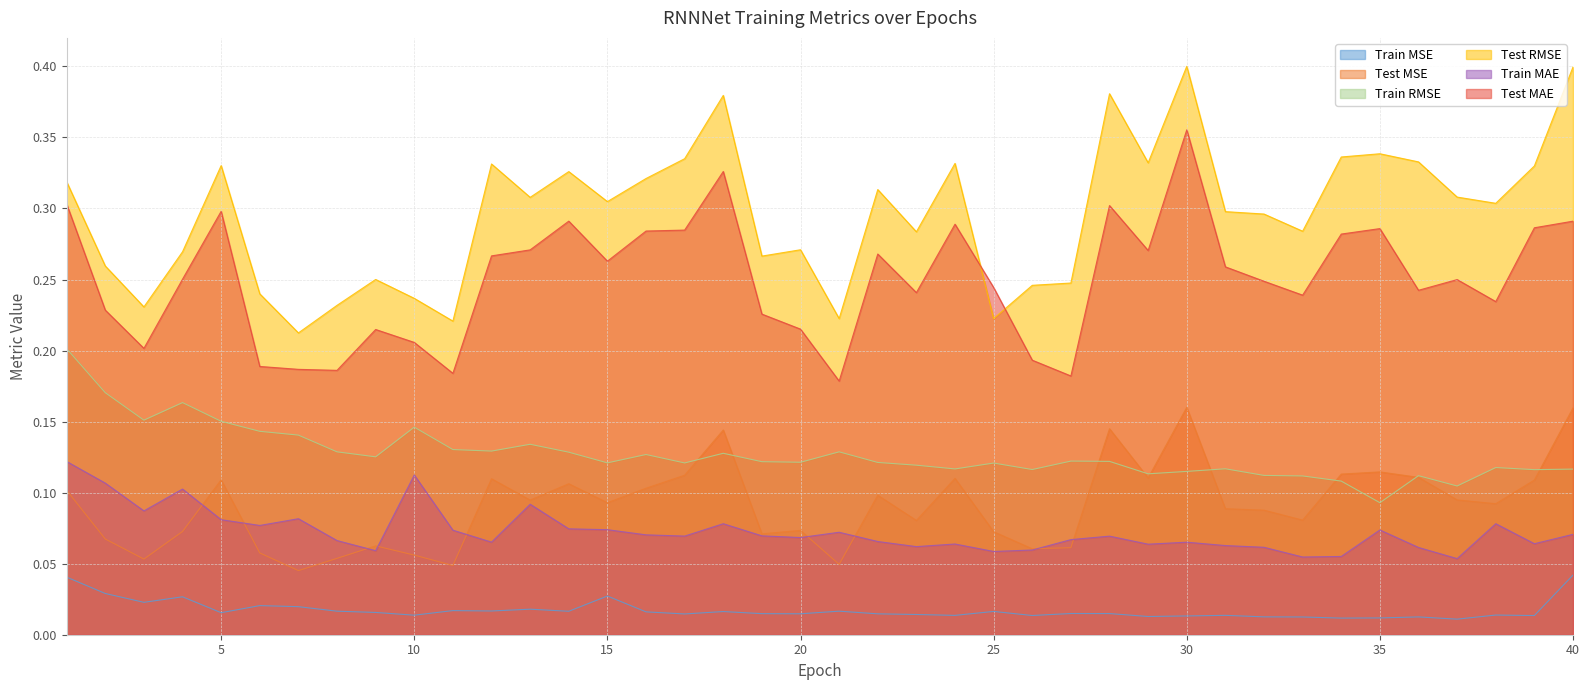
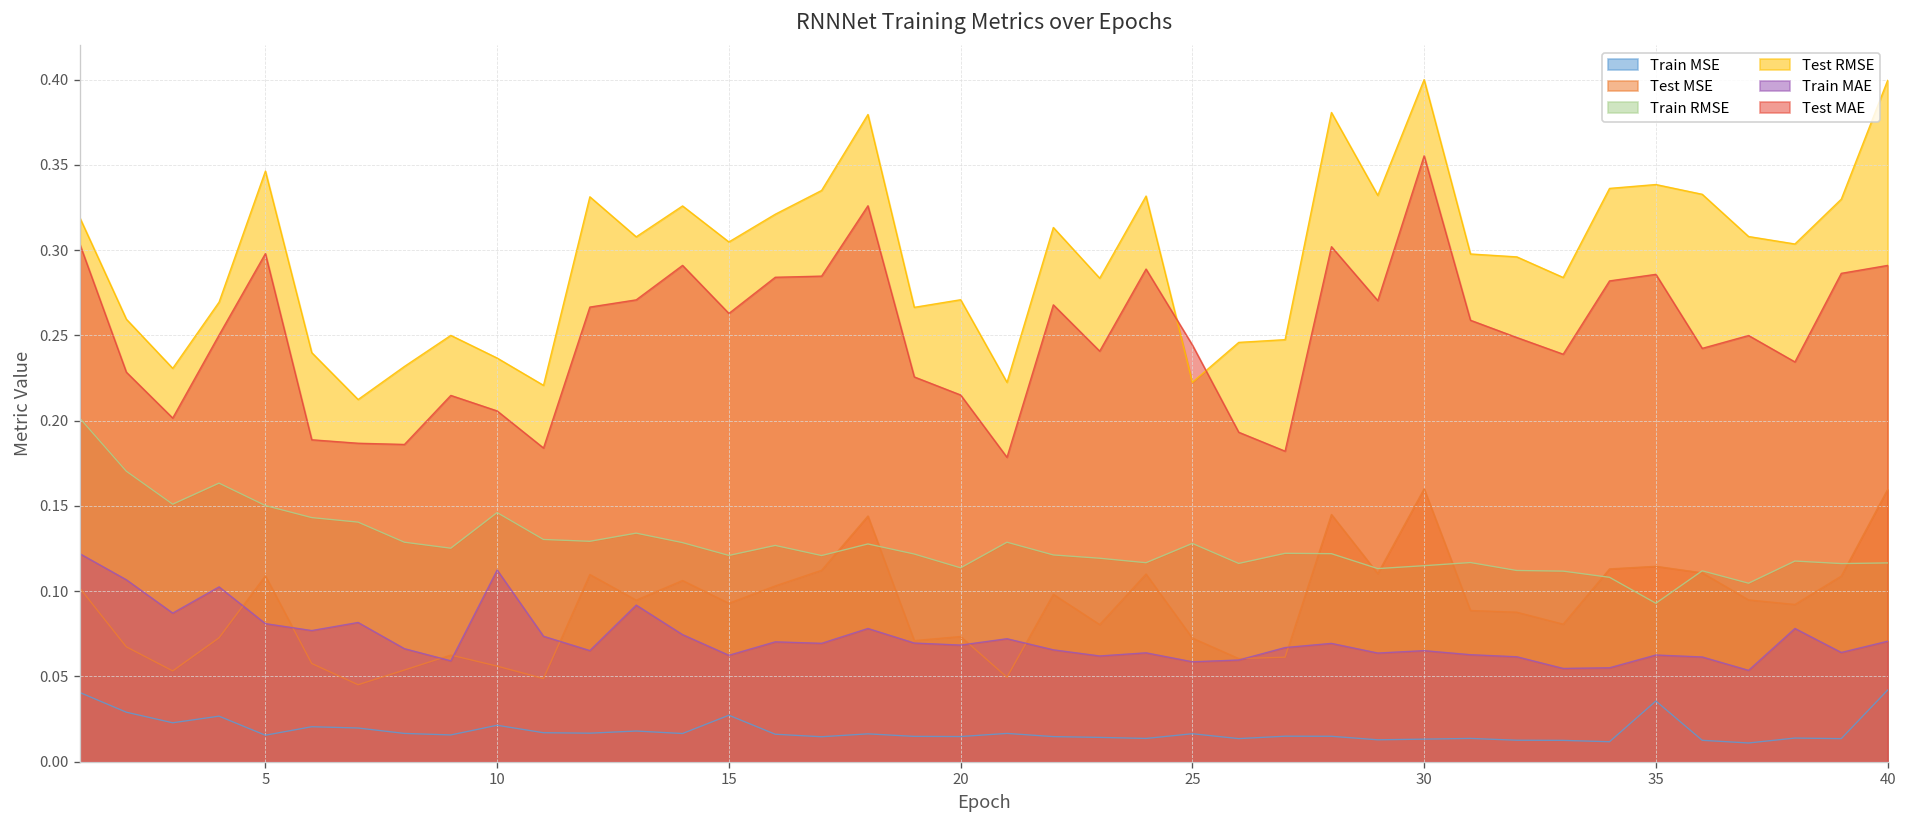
Test RMSE, 5: 0.330 -> 0.346
Train MSE, 10: 0.014 -> 0.021
Train MAE, 15: 0.074 -> 0.062
Train RMSE, 20: 0.121 -> 0.114
Train RMSE, 25: 0.121 -> 0.128
Train MSE, 35: 0.012 -> 0.036
Train MAE, 35: 0.074 -> 0.063
